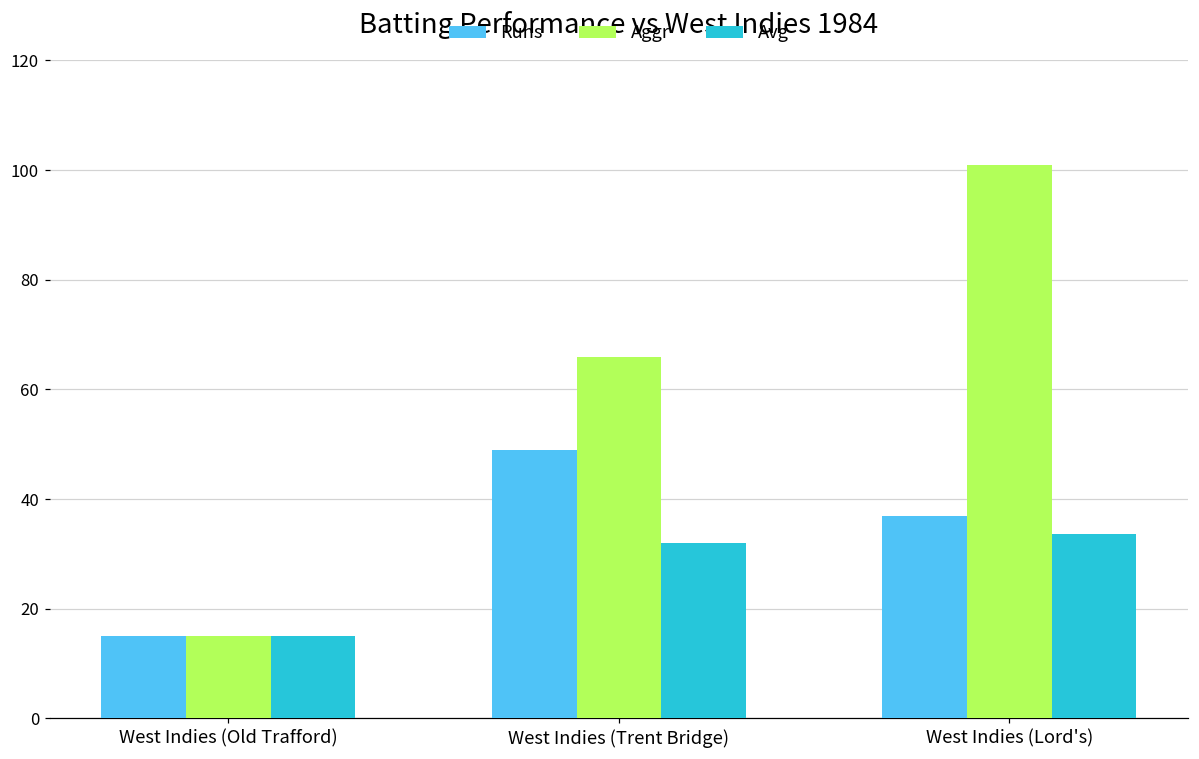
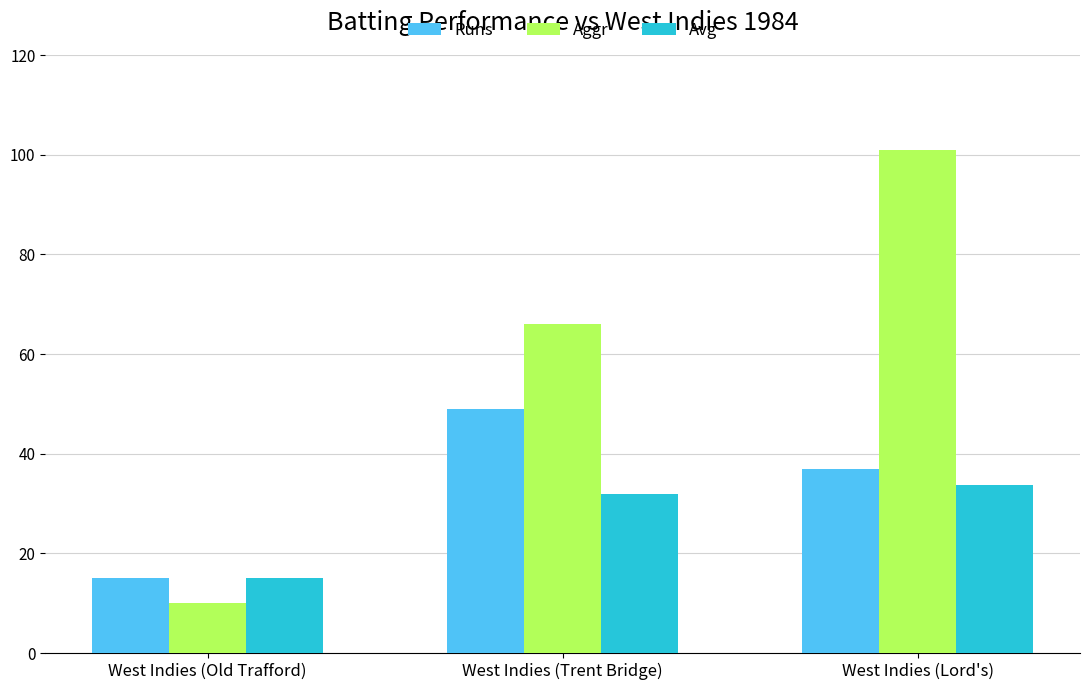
Aggr, West Indies (Old Trafford): 15 -> 10
